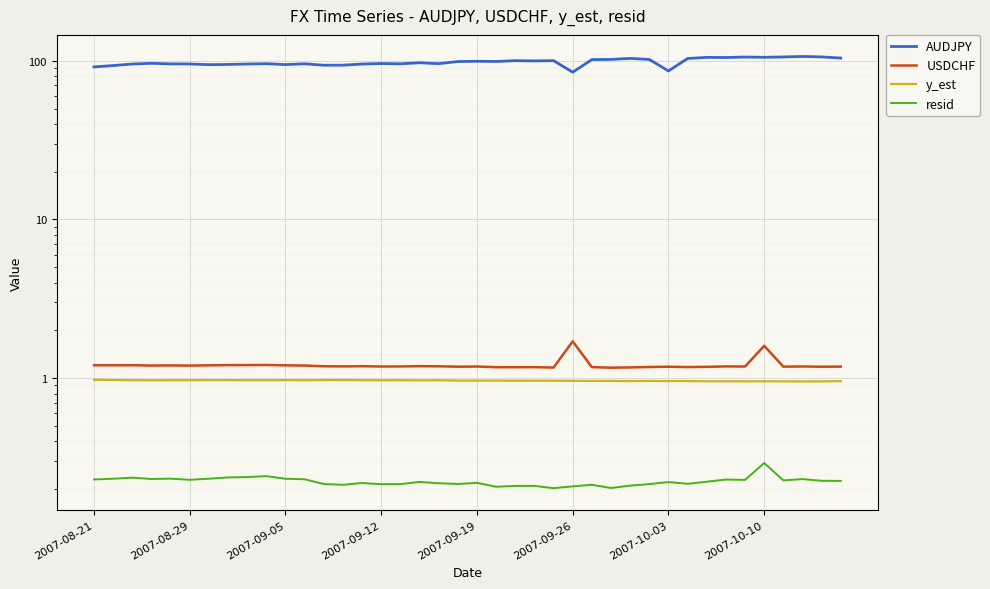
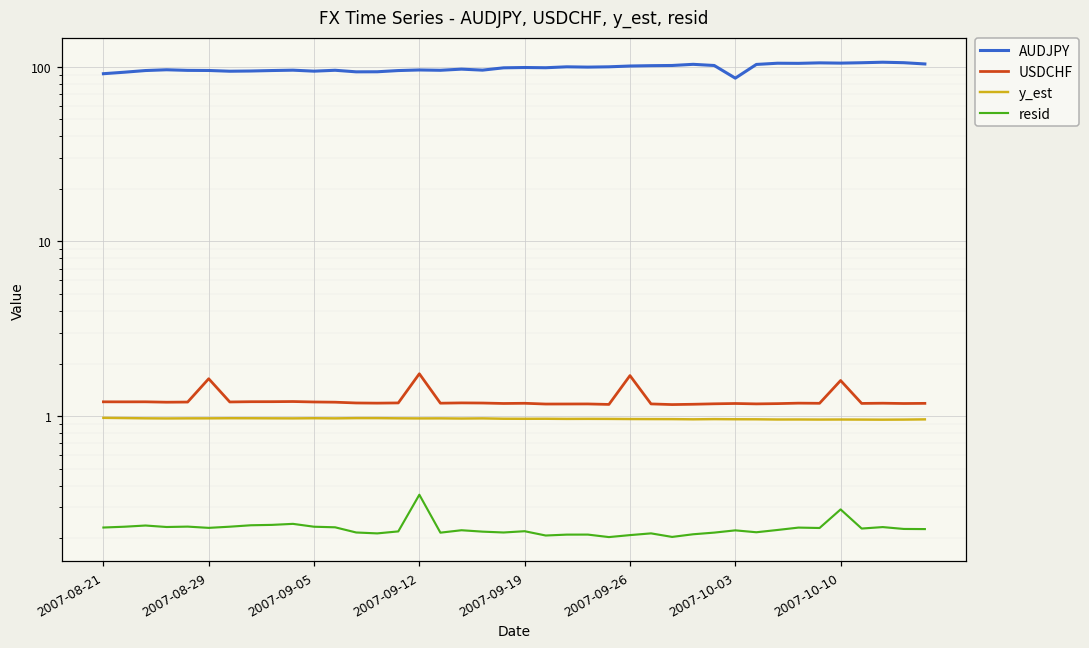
USDCHF, 2007-08-29: 1.2 -> 1.6
USDCHF, 2007-09-12: 1.2 -> 1.7
resid, 2007-09-12: 0.21 -> 0.35
AUDJPY, 2007-09-26: 80 -> 100
